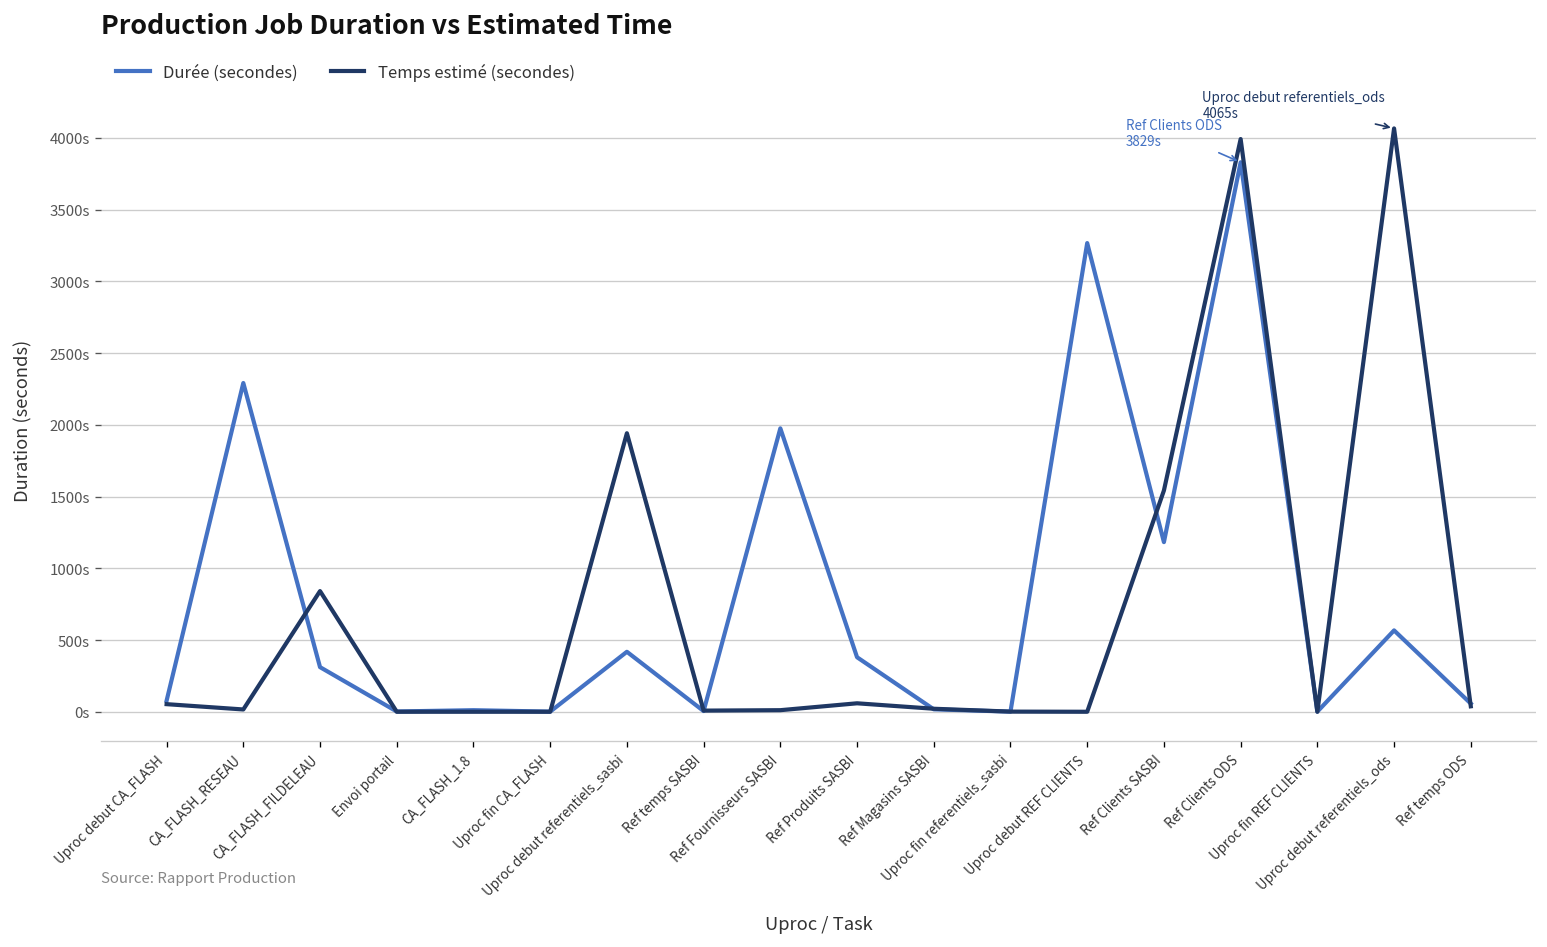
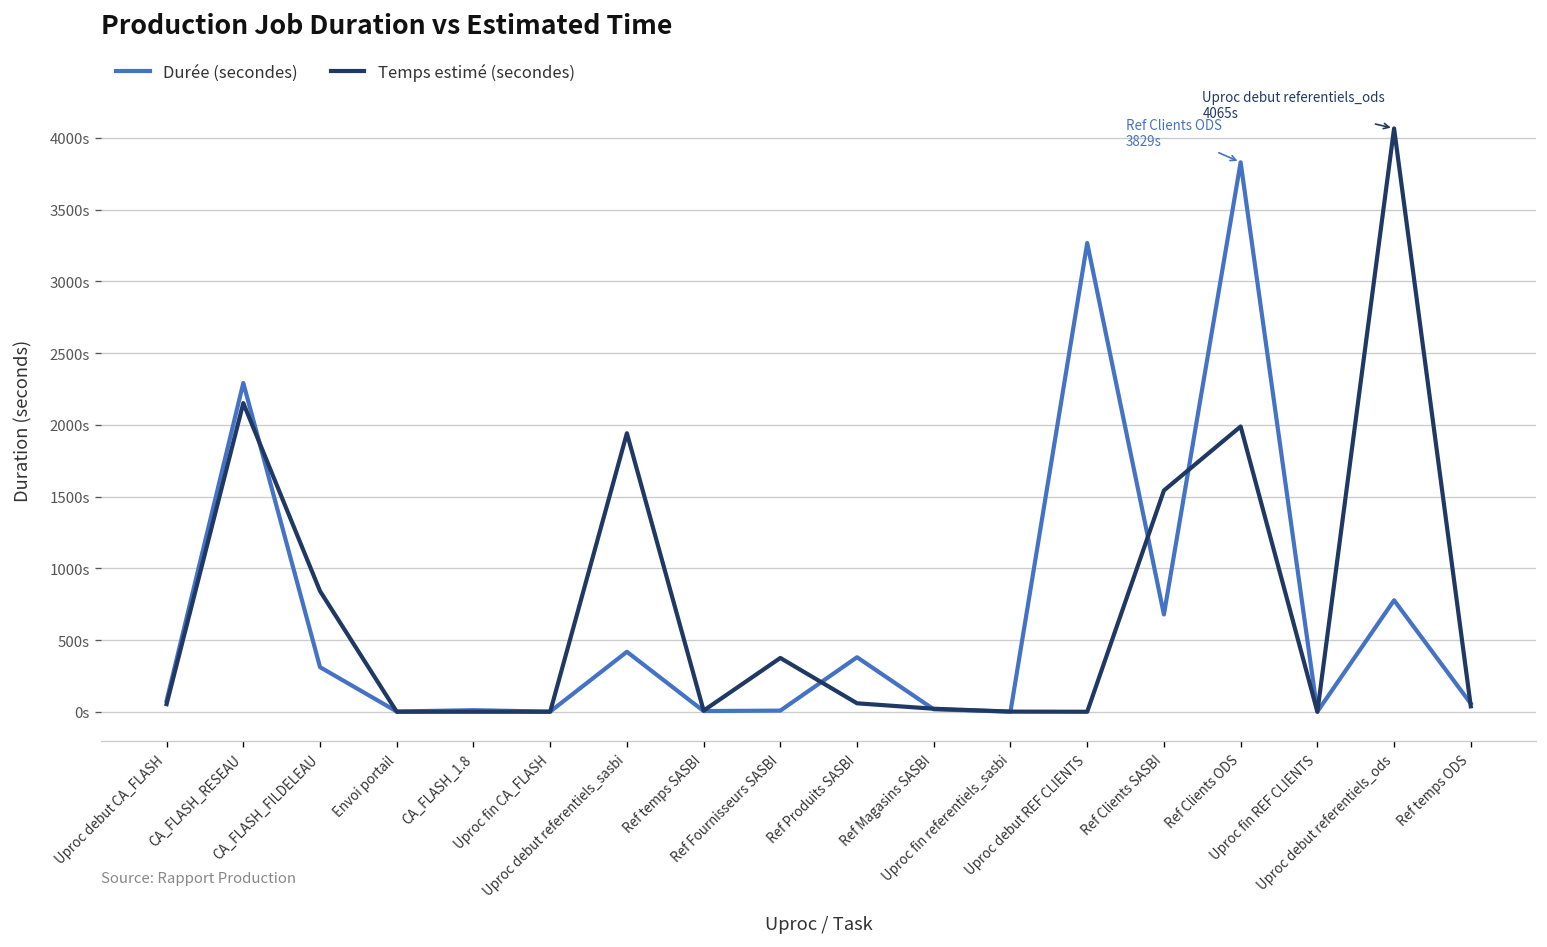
Temps estimé (secondes), CA_FLASH_RESEAU: 20s -> 2150s
Durée (secondes), Ref Fournisseurs SASBI: 1980s -> 10s
Temps estimé (secondes), Ref Fournisseurs SASBI: 10s -> 380s
Durée (secondes), Ref Clients SASBI: 1180s -> 680s
Temps estimé (secondes), Ref Clients ODS: 3990s -> 1990s
Durée (secondes), Uproc debut referentiels_ods: 570s -> 780s
